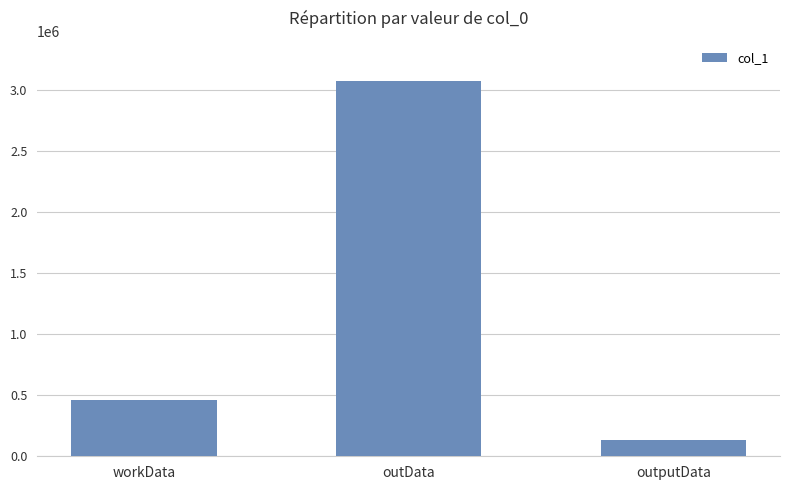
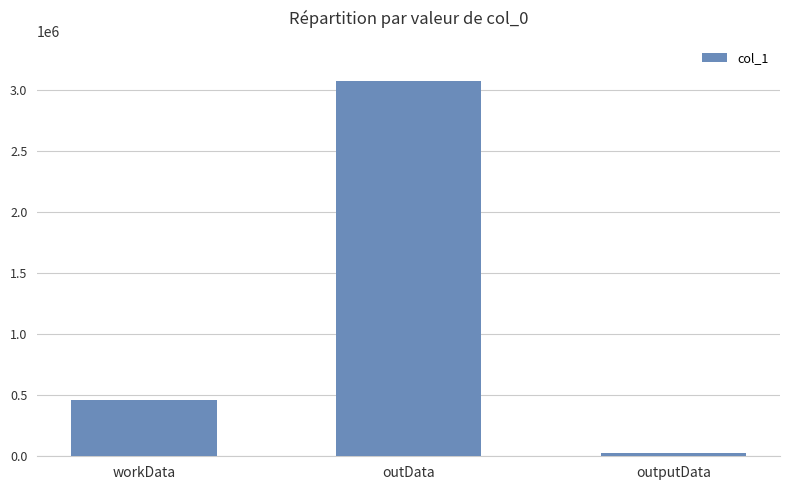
outputData: 140000 -> 30000
